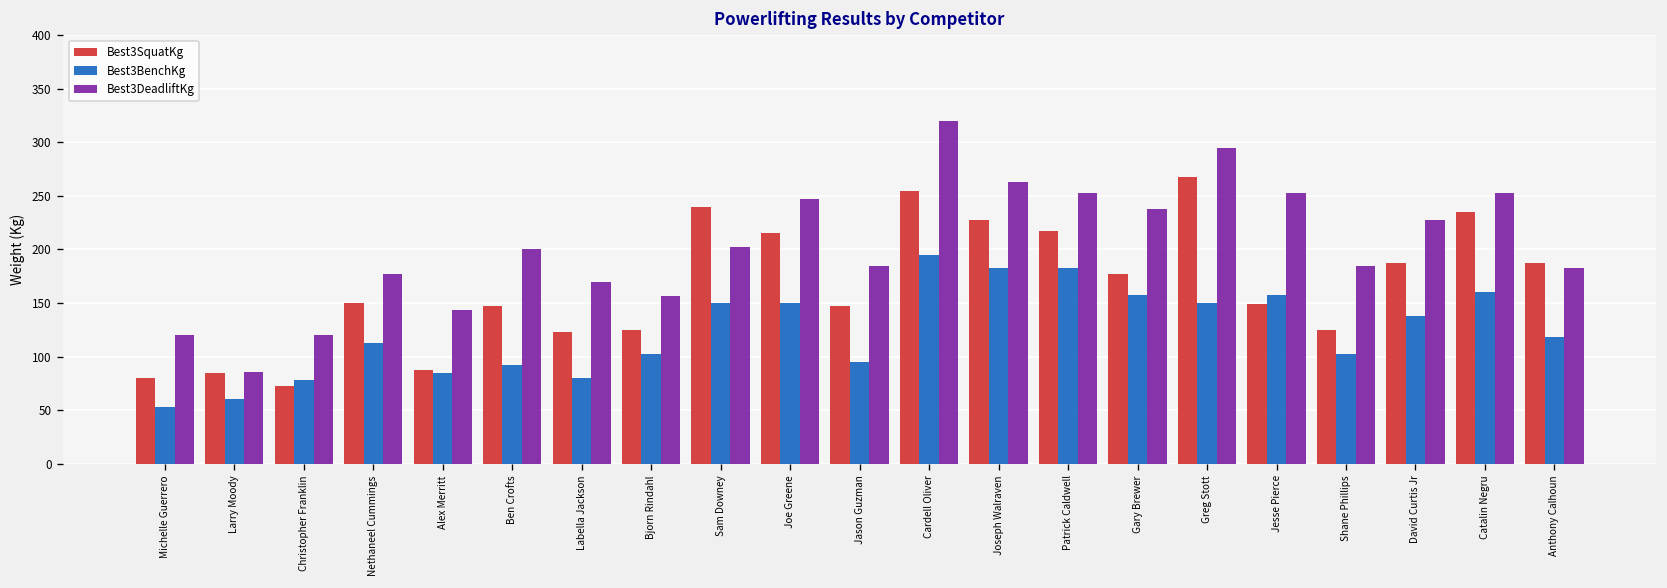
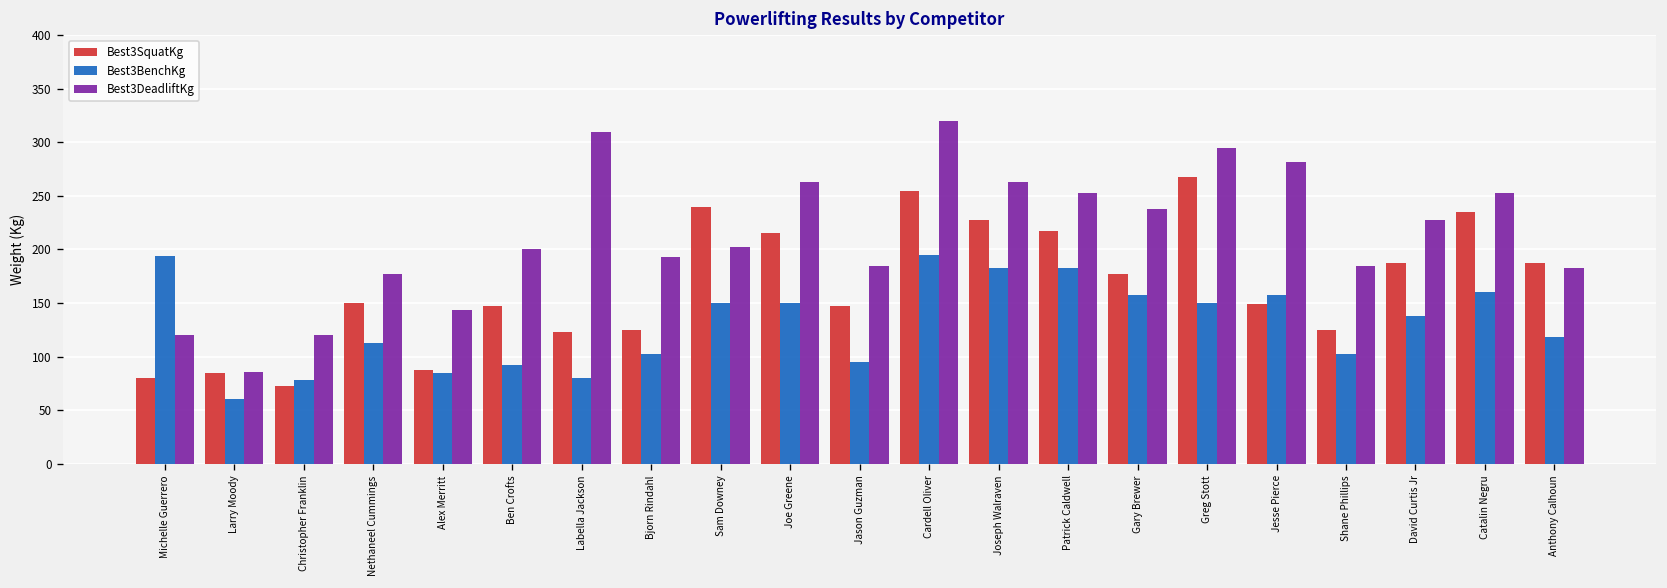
Best3BenchKg, Michelle Guerrero: 50 -> 190
Best3DeadliftKg, Labella Jackson: 170 -> 310
Best3DeadliftKg, Bjorn Rindahl: 160 -> 190
Best3DeadliftKg, Joe Greene: 250 -> 260
Best3DeadliftKg, Jesse Pierce: 250 -> 280
